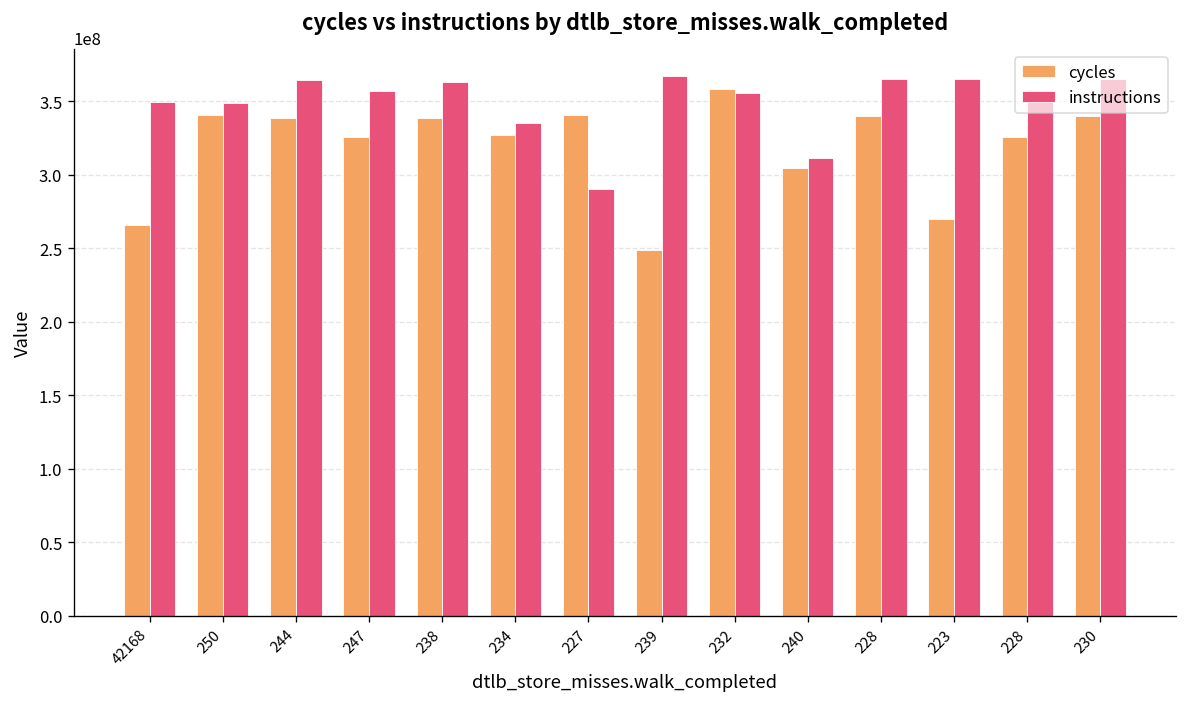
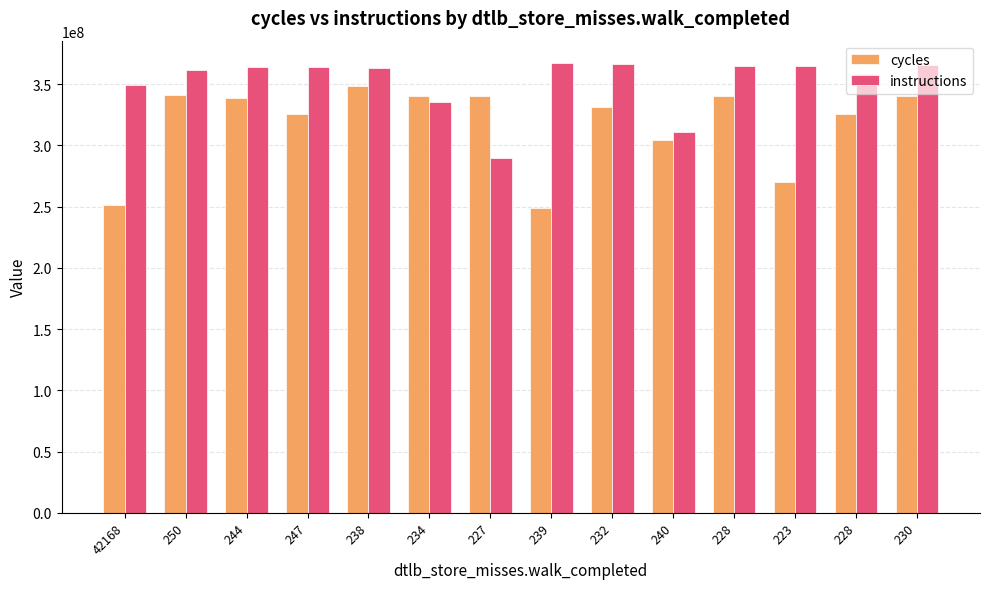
cycles, 42168: 266000000 -> 252000000
instructions, 250: 349000000 -> 361000000
instructions, 247: 357000000 -> 364000000
cycles, 238: 338000000 -> 348000000
cycles, 234: 327000000 -> 340000000
cycles, 232: 358000000 -> 331000000
instructions, 232: 356000000 -> 366000000
